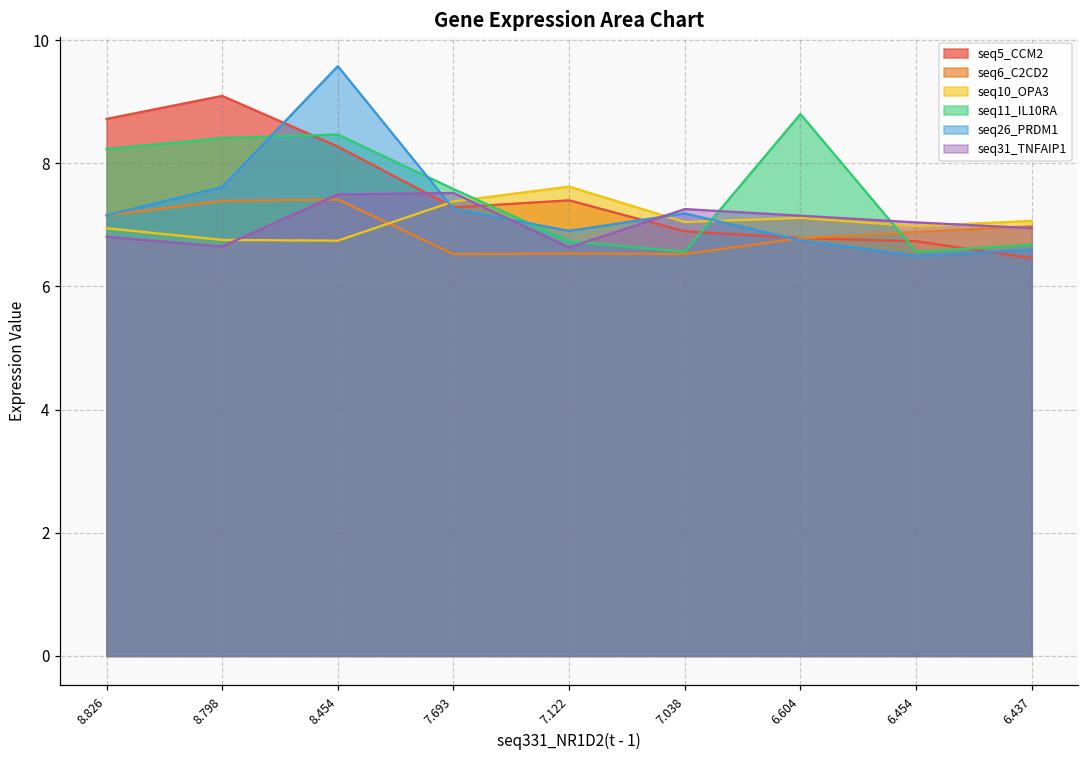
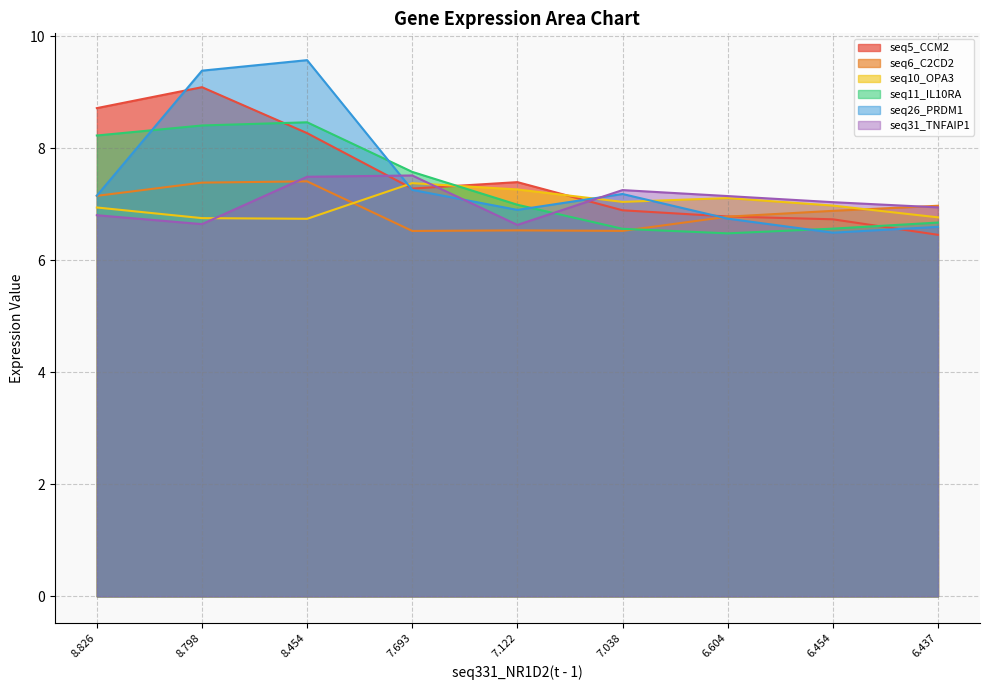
seq26_PRDM1, 8.798: 7.6 -> 9.4
seq10_OPA3, 7.122: 7.6 -> 7.3
seq11_IL10RA, 7.122: 6.7 -> 7.0
seq11_IL10RA, 6.604: 8.8 -> 6.5
seq10_OPA3, 6.437: 7.1 -> 6.8
